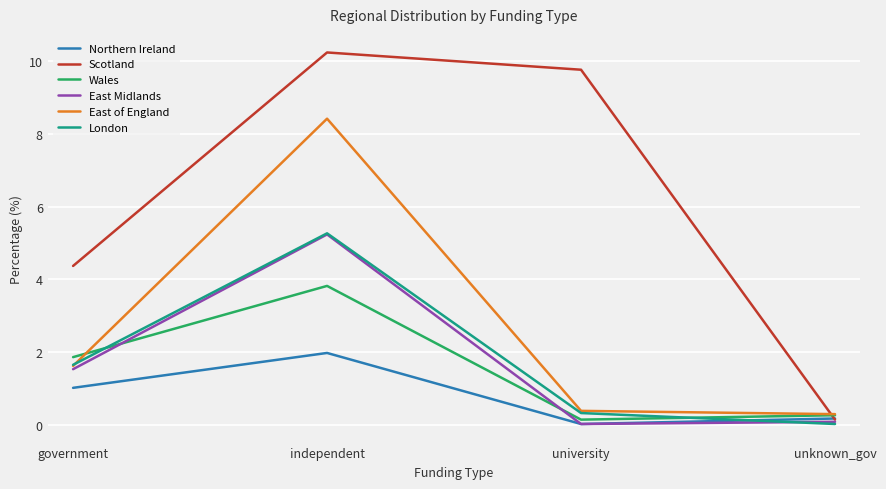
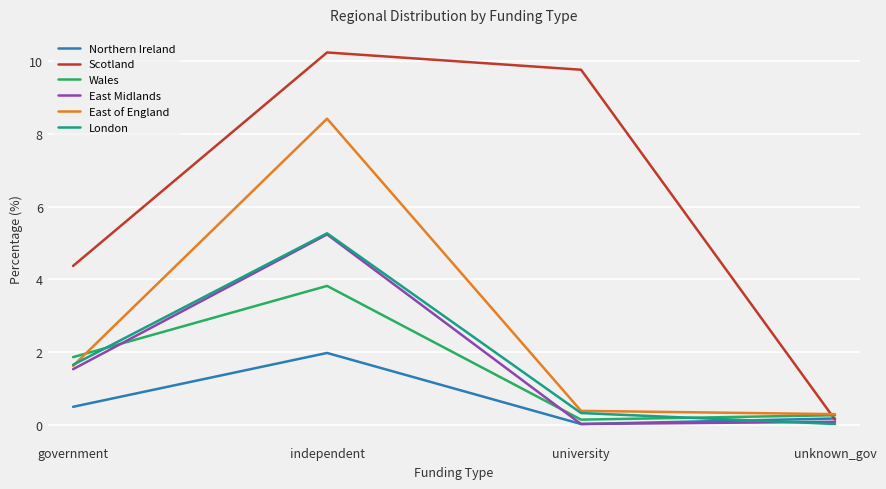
Northern Ireland, government: 1.0 -> 0.5
